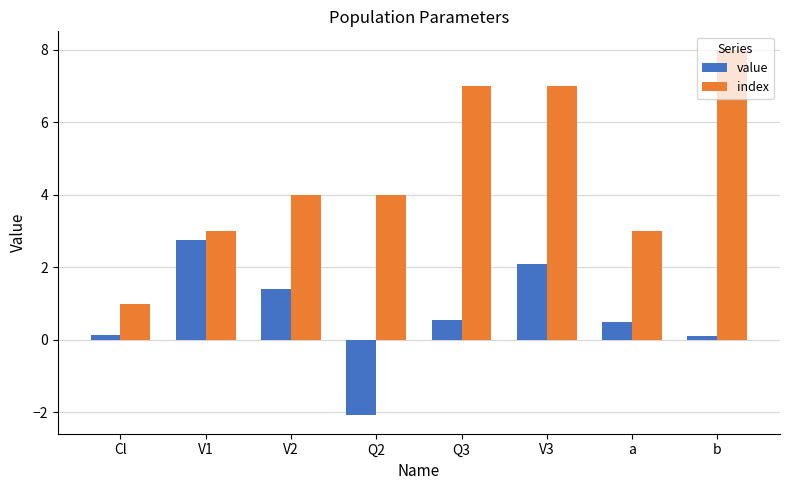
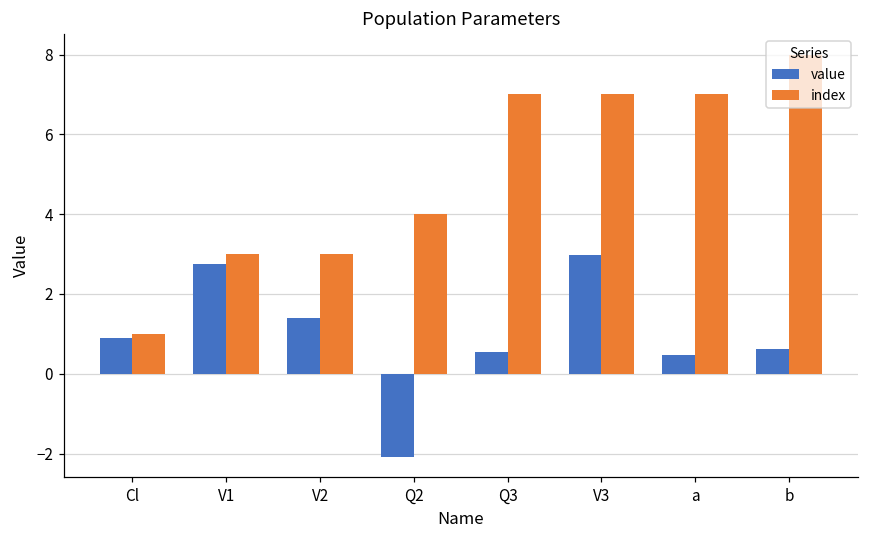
value, Cl: 0.1 -> 0.9
index, V2: 4 -> 3
value, V3: 2.1 -> 3.0
index, a: 3 -> 7
value, b: 0.1 -> 0.6
